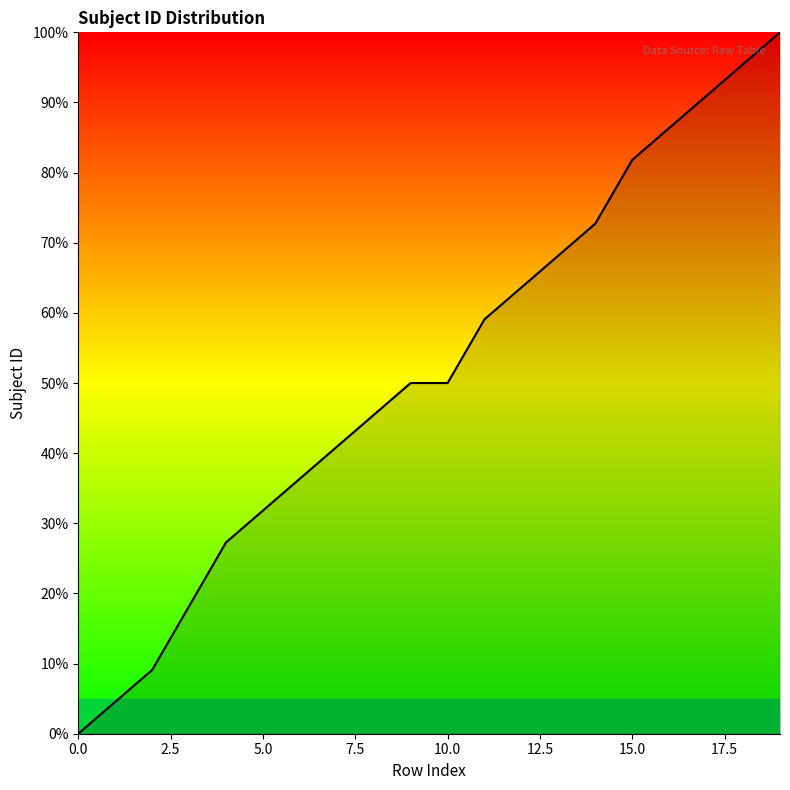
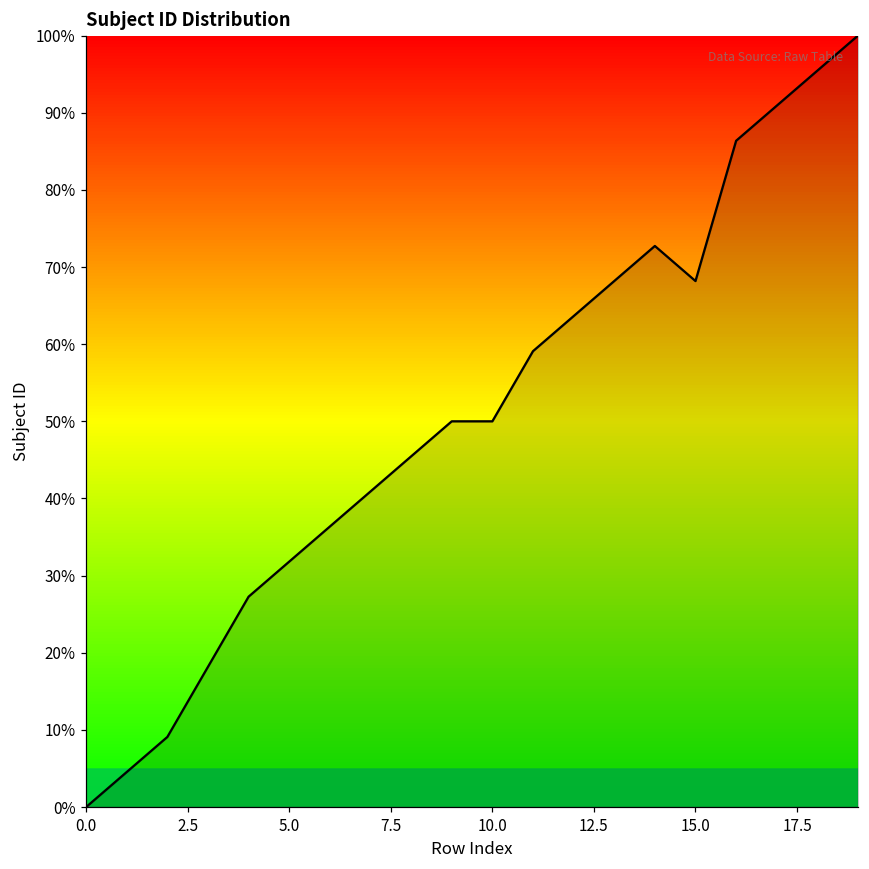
15.0: 82% -> 68%
